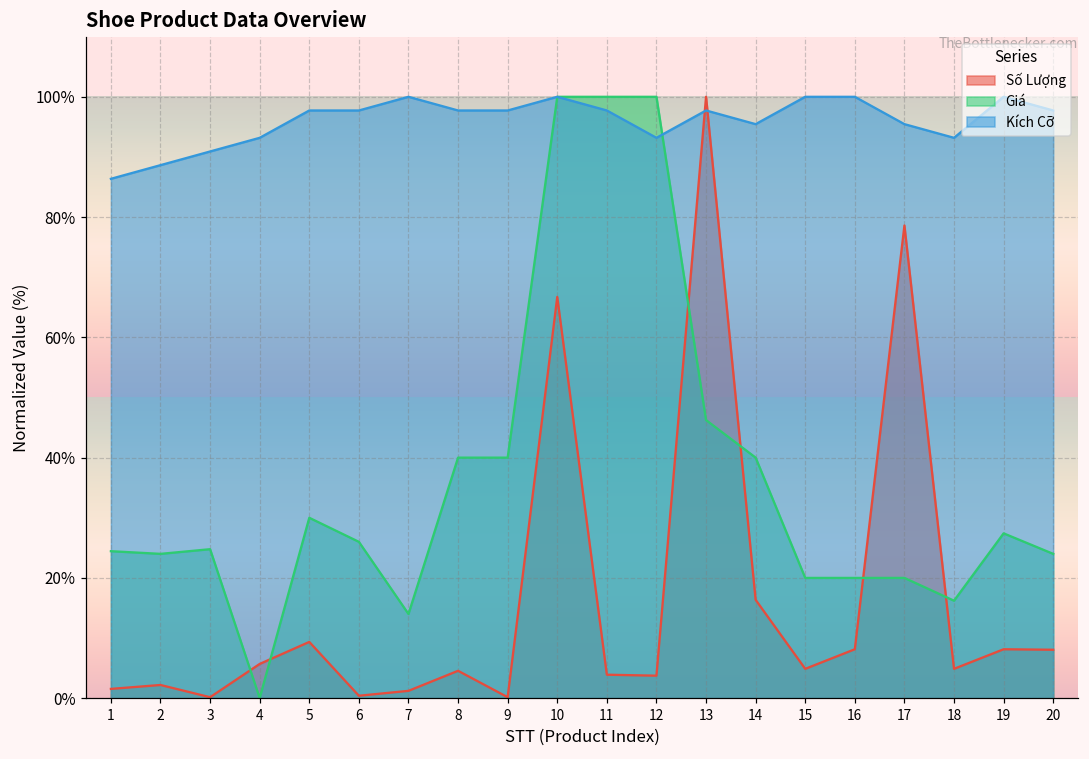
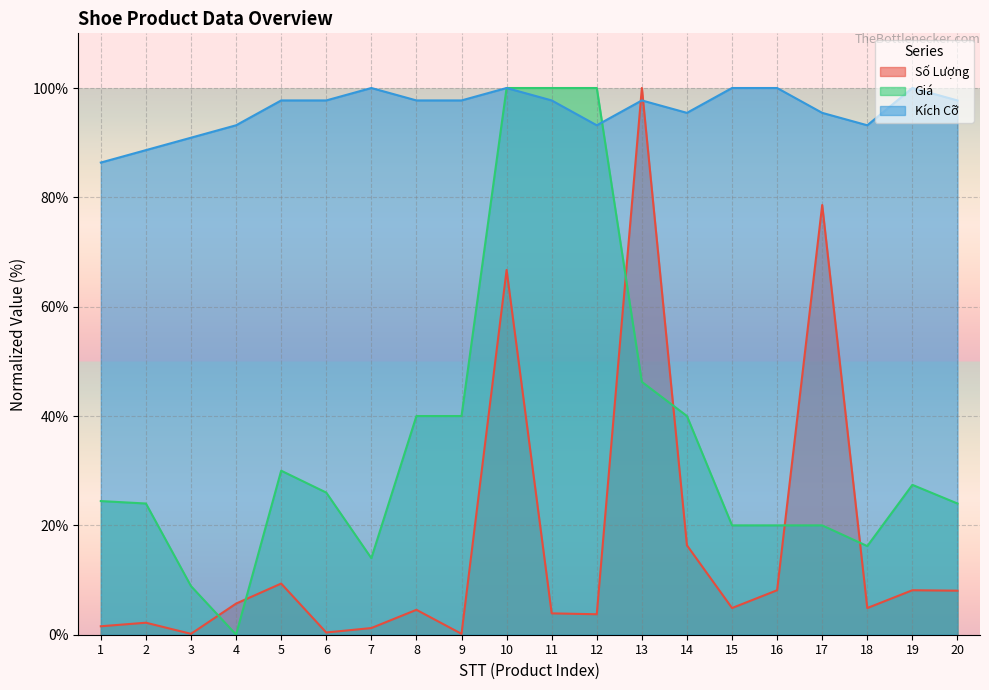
Giá, 3: 25% -> 9%
